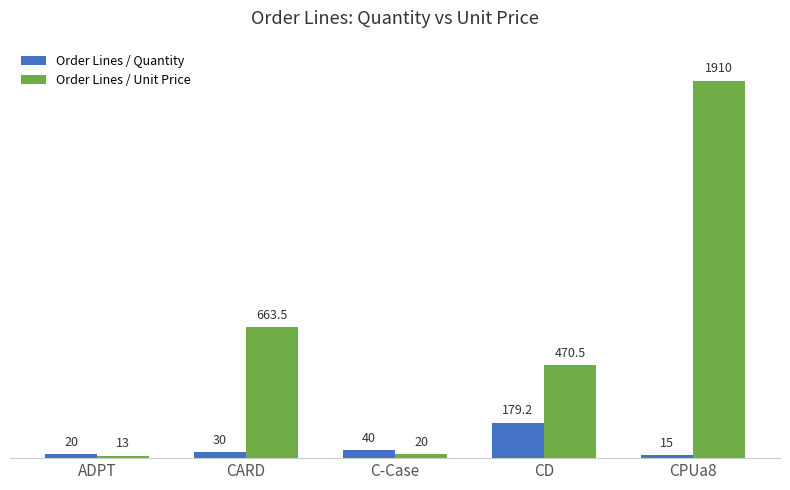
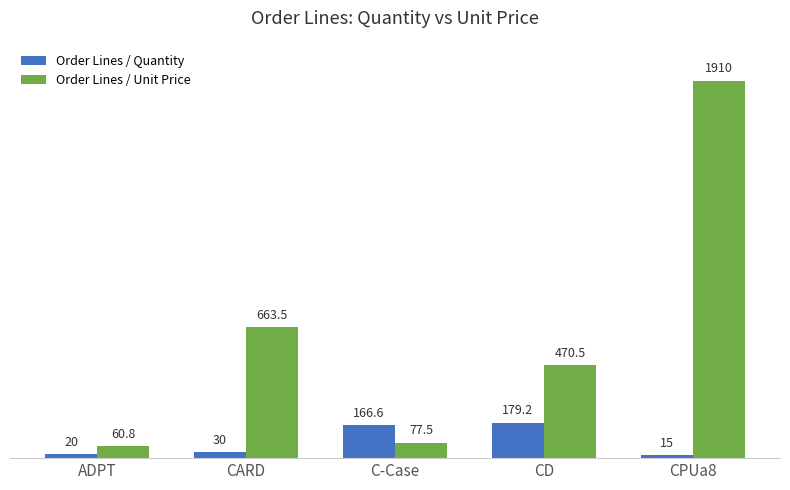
Order Lines / Unit Price, ADPT: 13 -> 60.8
Order Lines / Quantity, C-Case: 40 -> 166.6
Order Lines / Unit Price, C-Case: 20 -> 77.5
